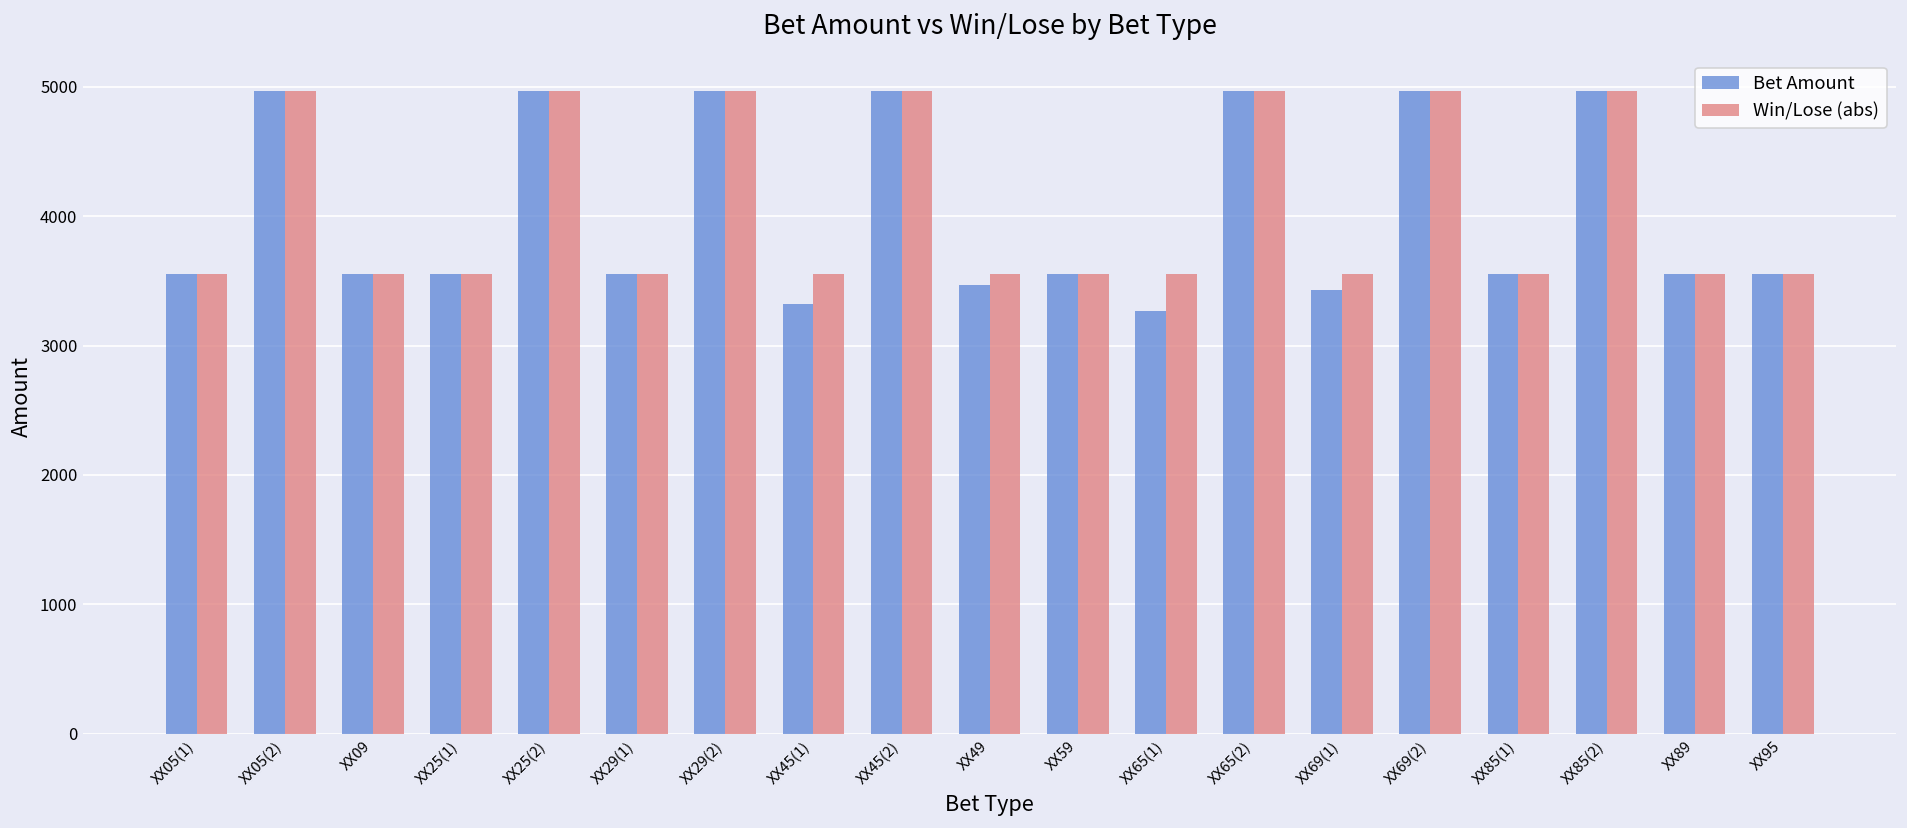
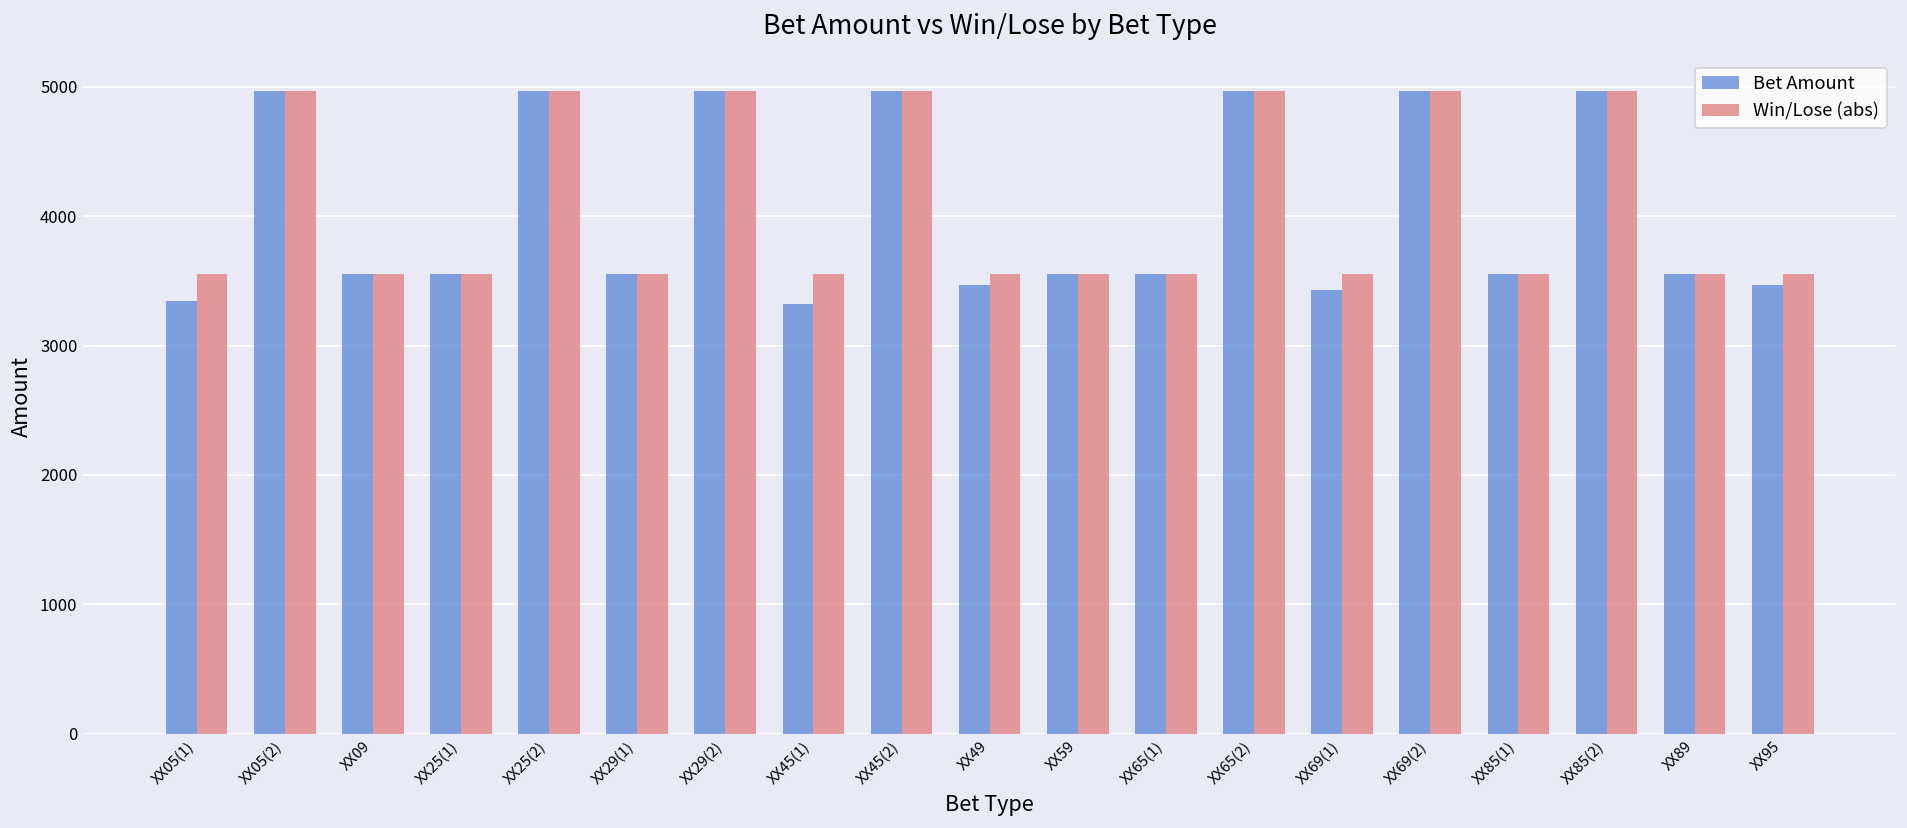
Bet Amount, XX05(1): 3550 -> 3350
Bet Amount, XX65(1): 3270 -> 3550
Bet Amount, XX95: 3550 -> 3470
